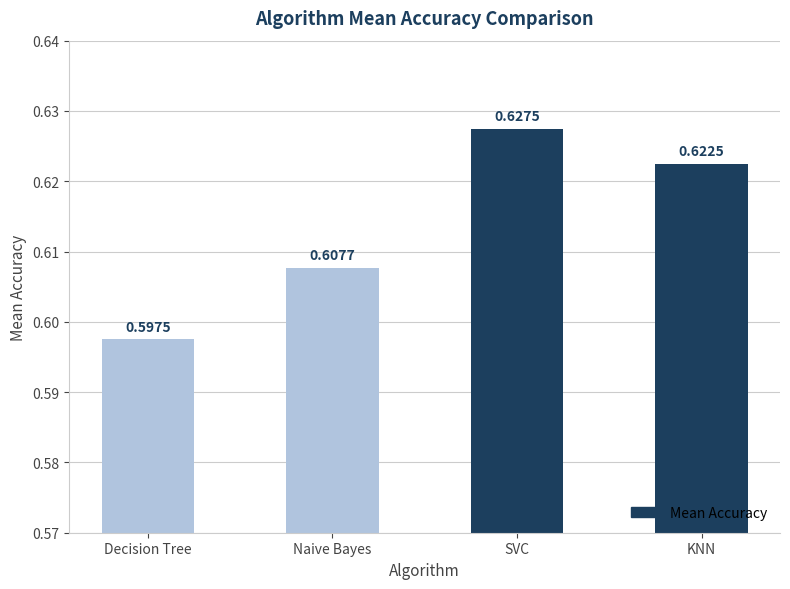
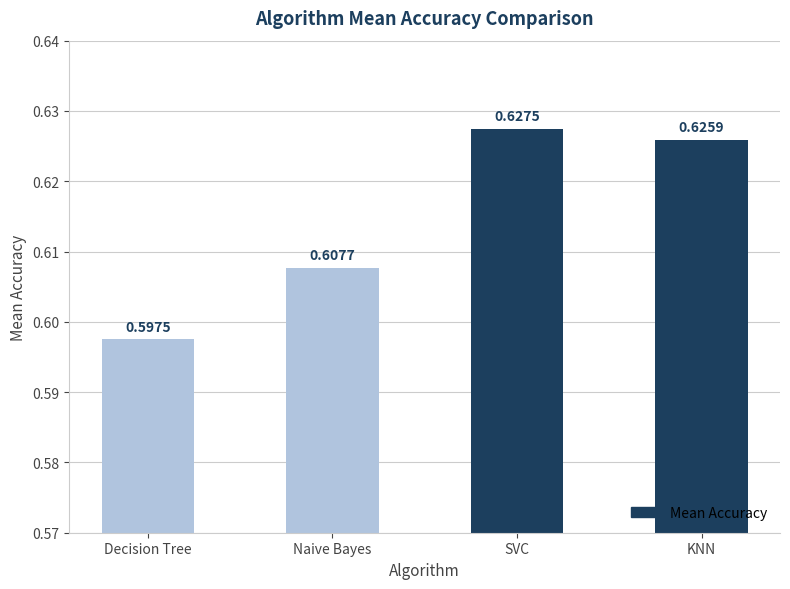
KNN: 0.6225 -> 0.6259
